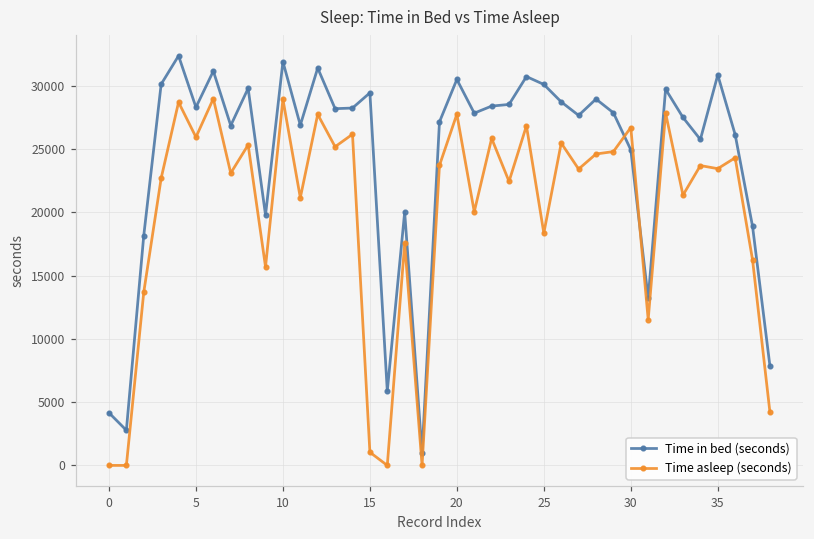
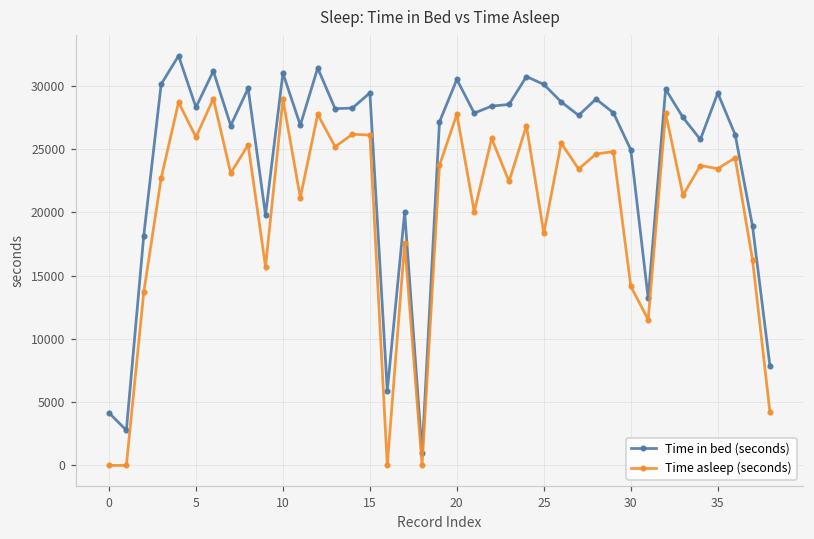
Time in bed (seconds), 10: 31900 -> 31000
Time asleep (seconds), 15: 1000 -> 26100
Time asleep (seconds), 30: 26700 -> 14100
Time in bed (seconds), 35: 30900 -> 29400
